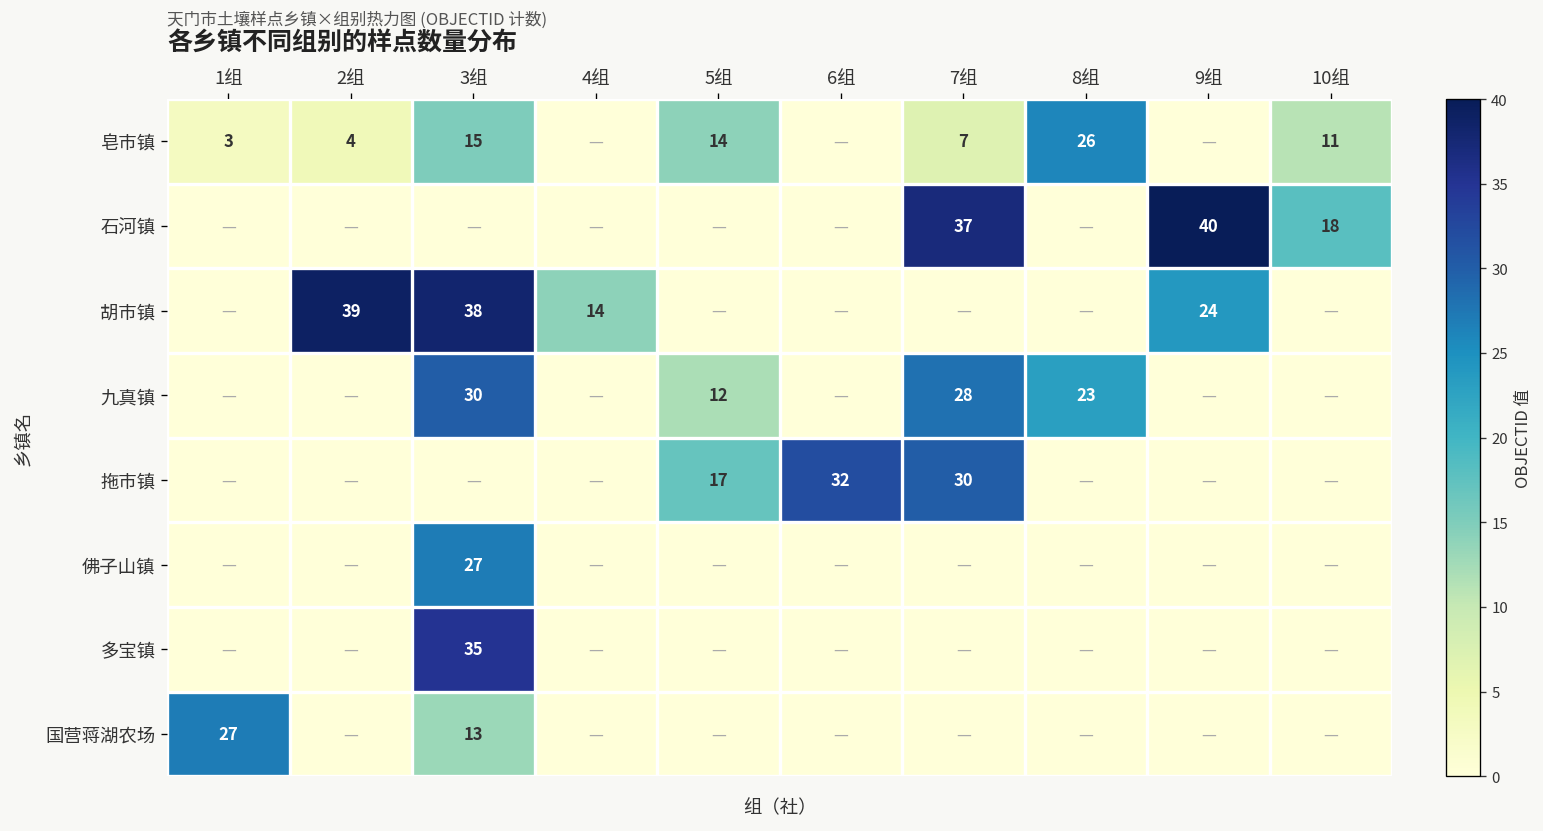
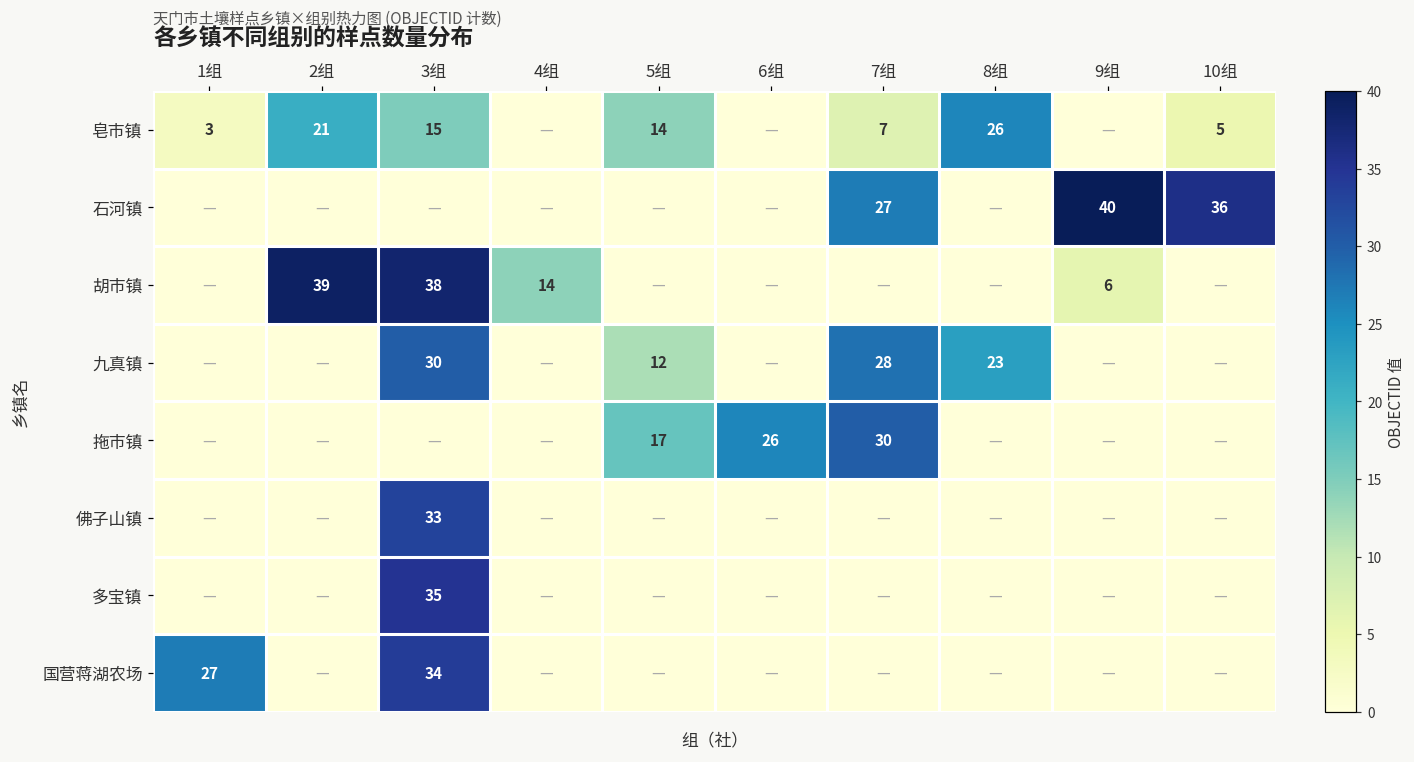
皂市镇, 2组: 4 -> 21
皂市镇, 10组: 11 -> 5
石河镇, 7组: 37 -> 27
石河镇, 10组: 18 -> 36
胡市镇, 9组: 24 -> 6
拖市镇, 6组: 32 -> 26
佛子山镇, 3组: 27 -> 33
国营蒋湖农场, 3组: 13 -> 34
